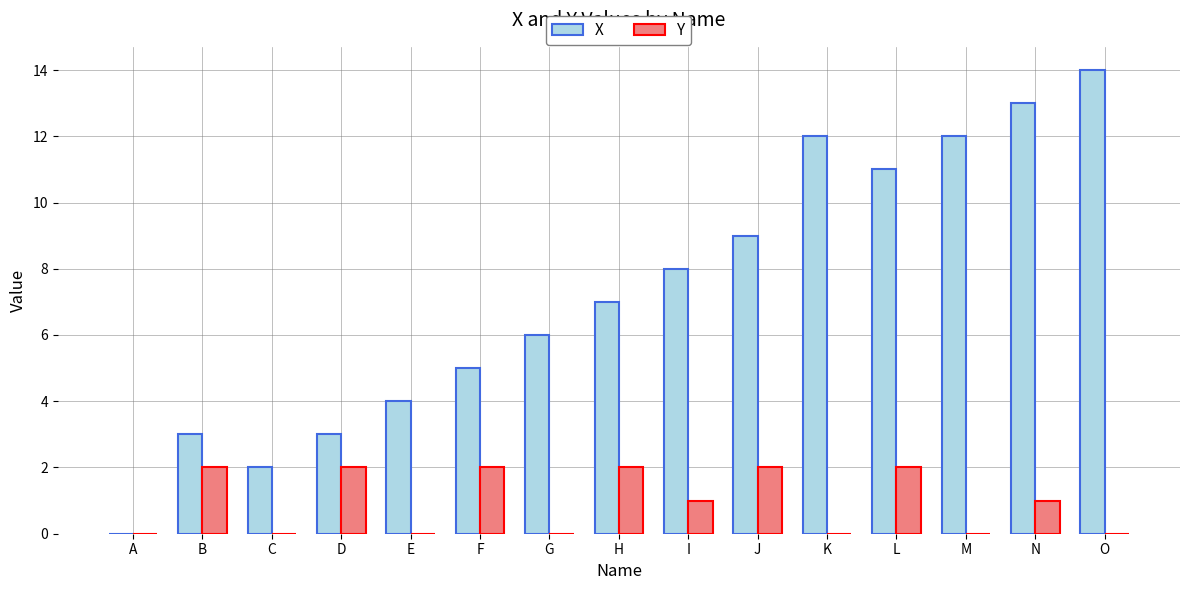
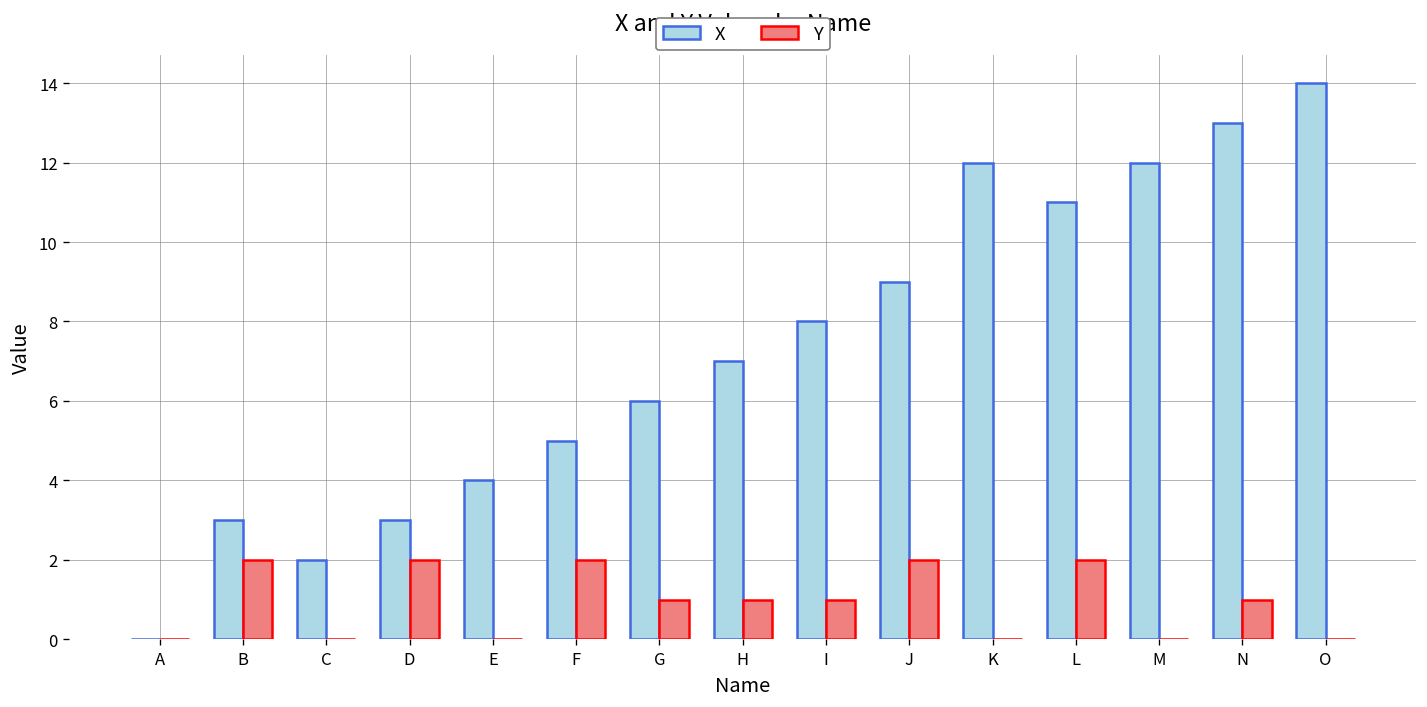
Y, G: 0 -> 1
Y, H: 2 -> 1
